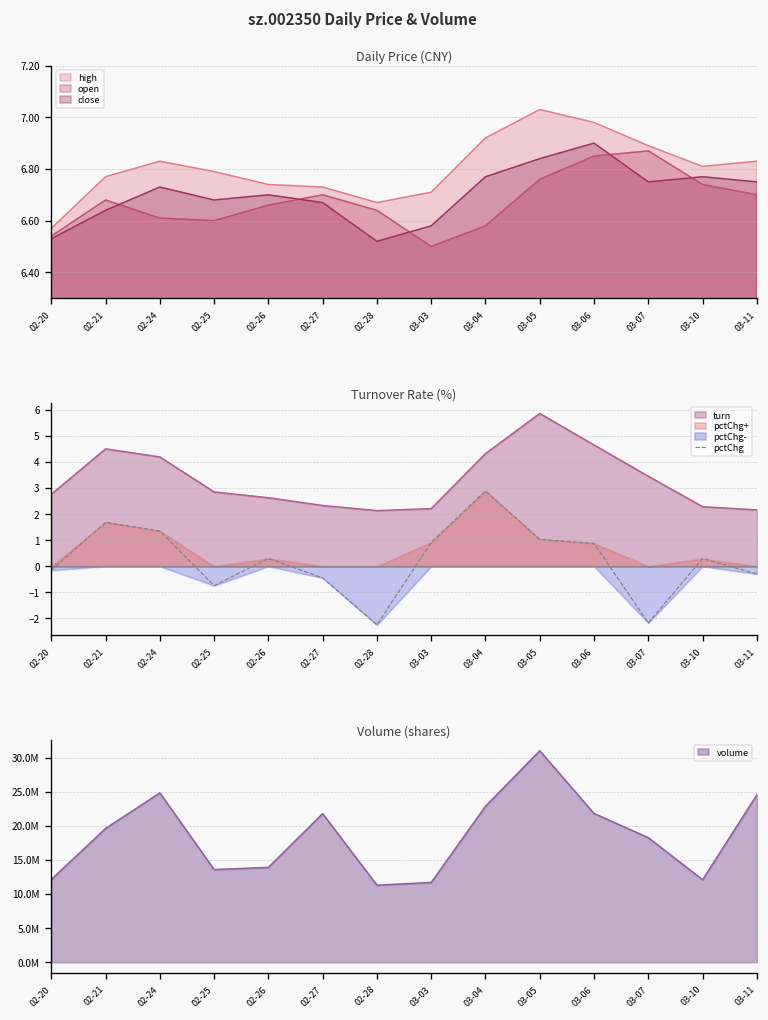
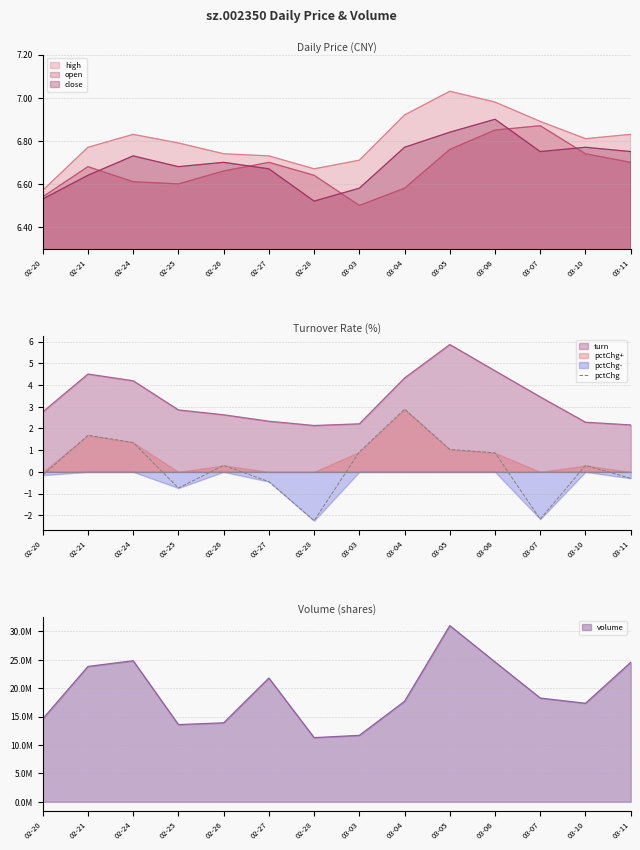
Volume (shares), 02-20: 12000000 -> 15000000
Volume (shares), 02-21: 20000000 -> 24000000
Volume (shares), 03-04: 23000000 -> 18000000
Volume (shares), 03-06: 22000000 -> 25000000
Volume (shares), 03-10: 12000000 -> 17000000
